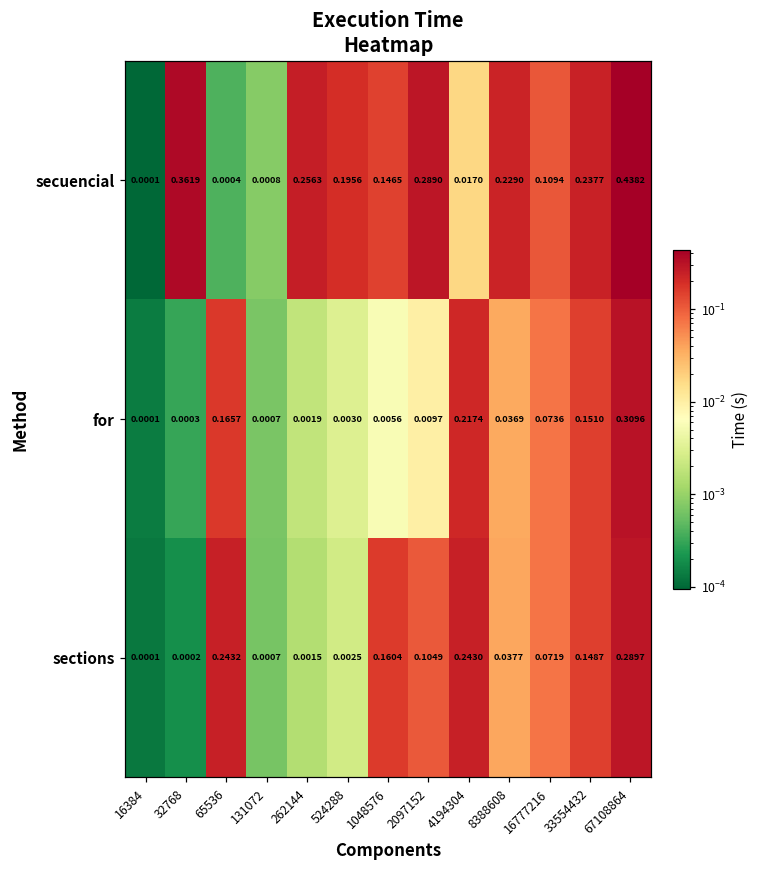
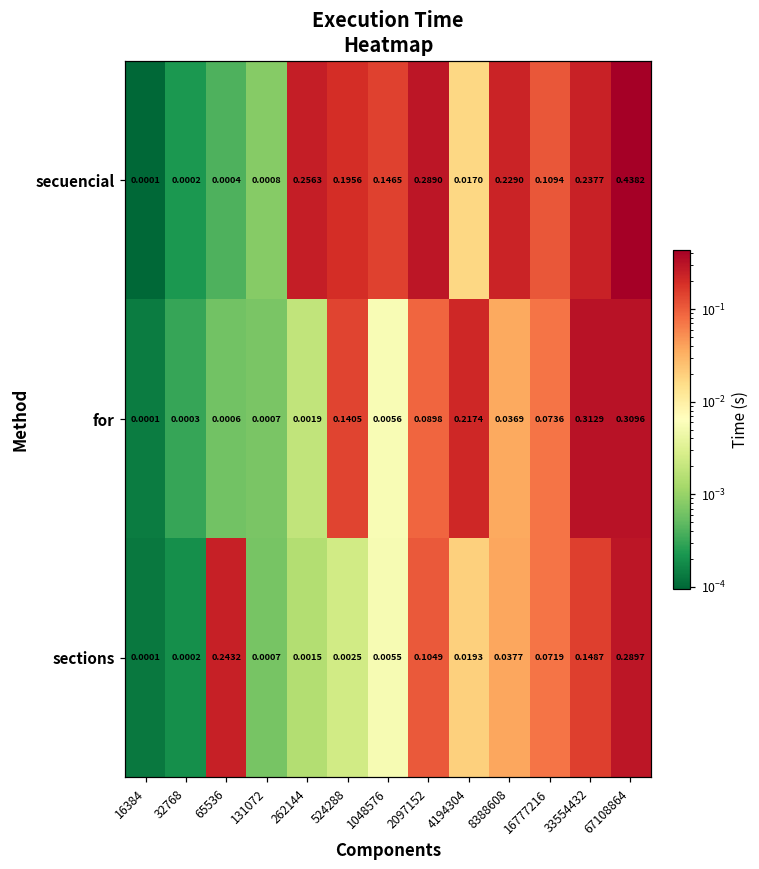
secuencial, 32768: 0.3619 -> 0.0002
for, 65536: 0.1657 -> 0.0006
for, 524288: 0.0030 -> 0.1405
for, 2097152: 0.0097 -> 0.0898
for, 33554432: 0.1510 -> 0.3129
sections, 1048576: 0.1604 -> 0.0055
sections, 4194304: 0.2430 -> 0.0193
